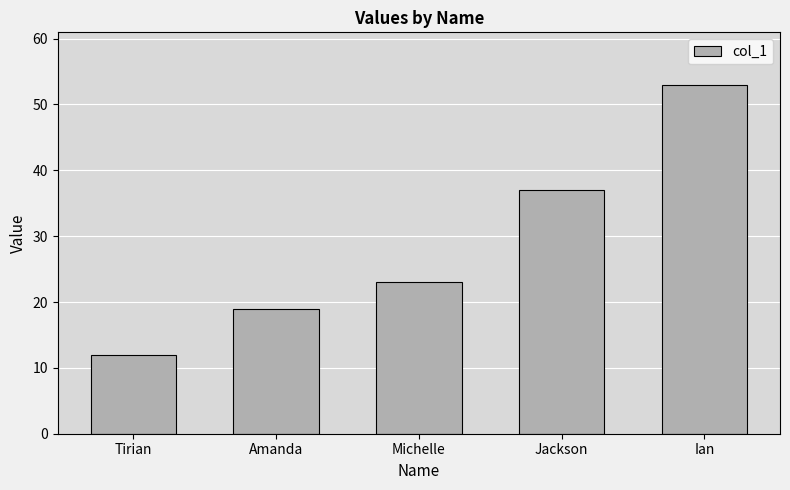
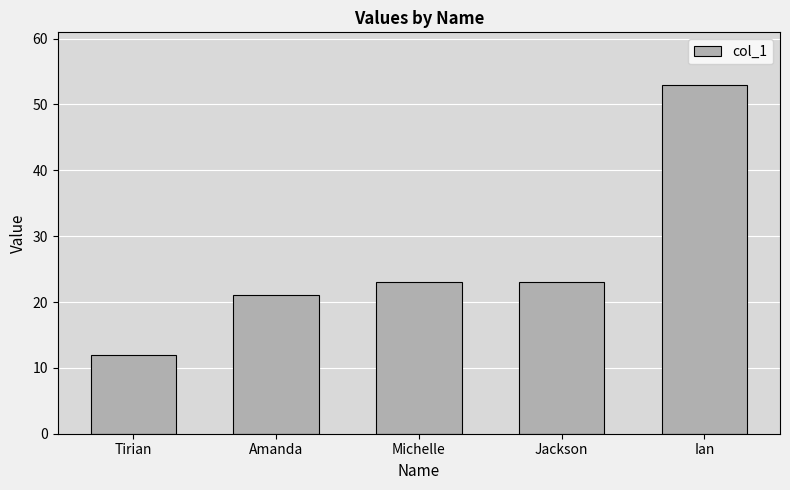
Amanda: 19 -> 21
Jackson: 37 -> 23
